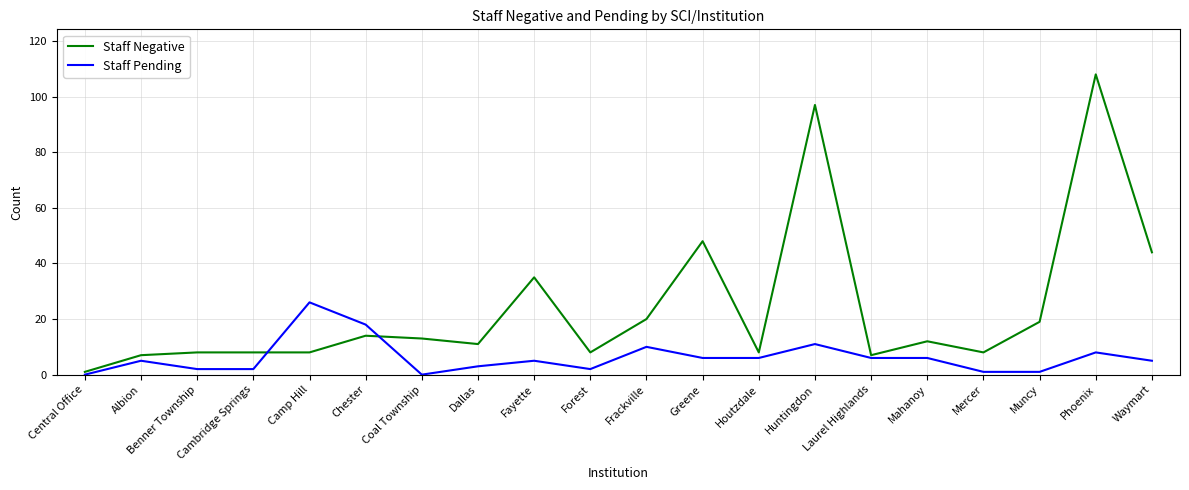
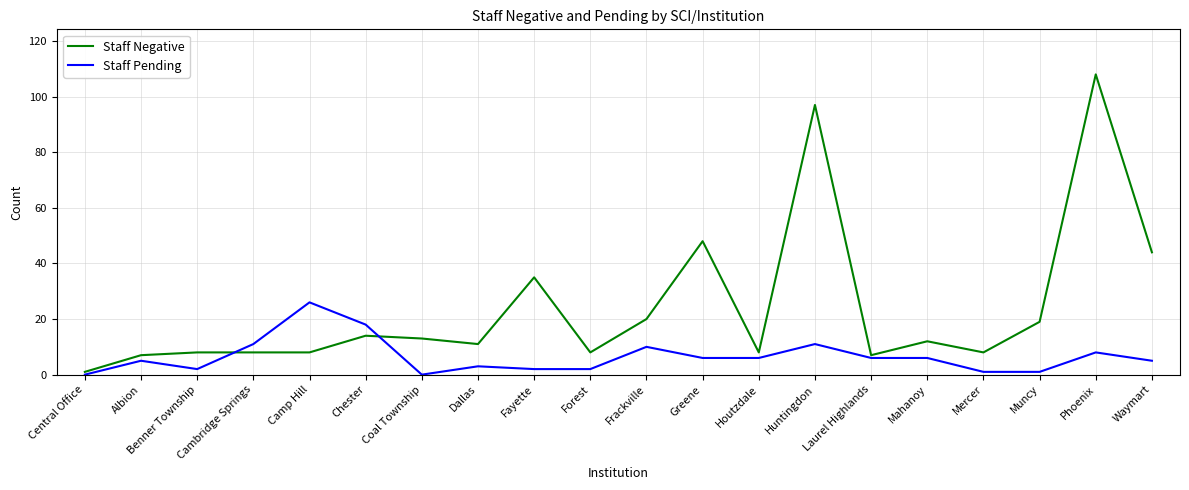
Staff Pending, Cambridge Springs: 2 -> 11
Staff Pending, Fayette: 5 -> 2
